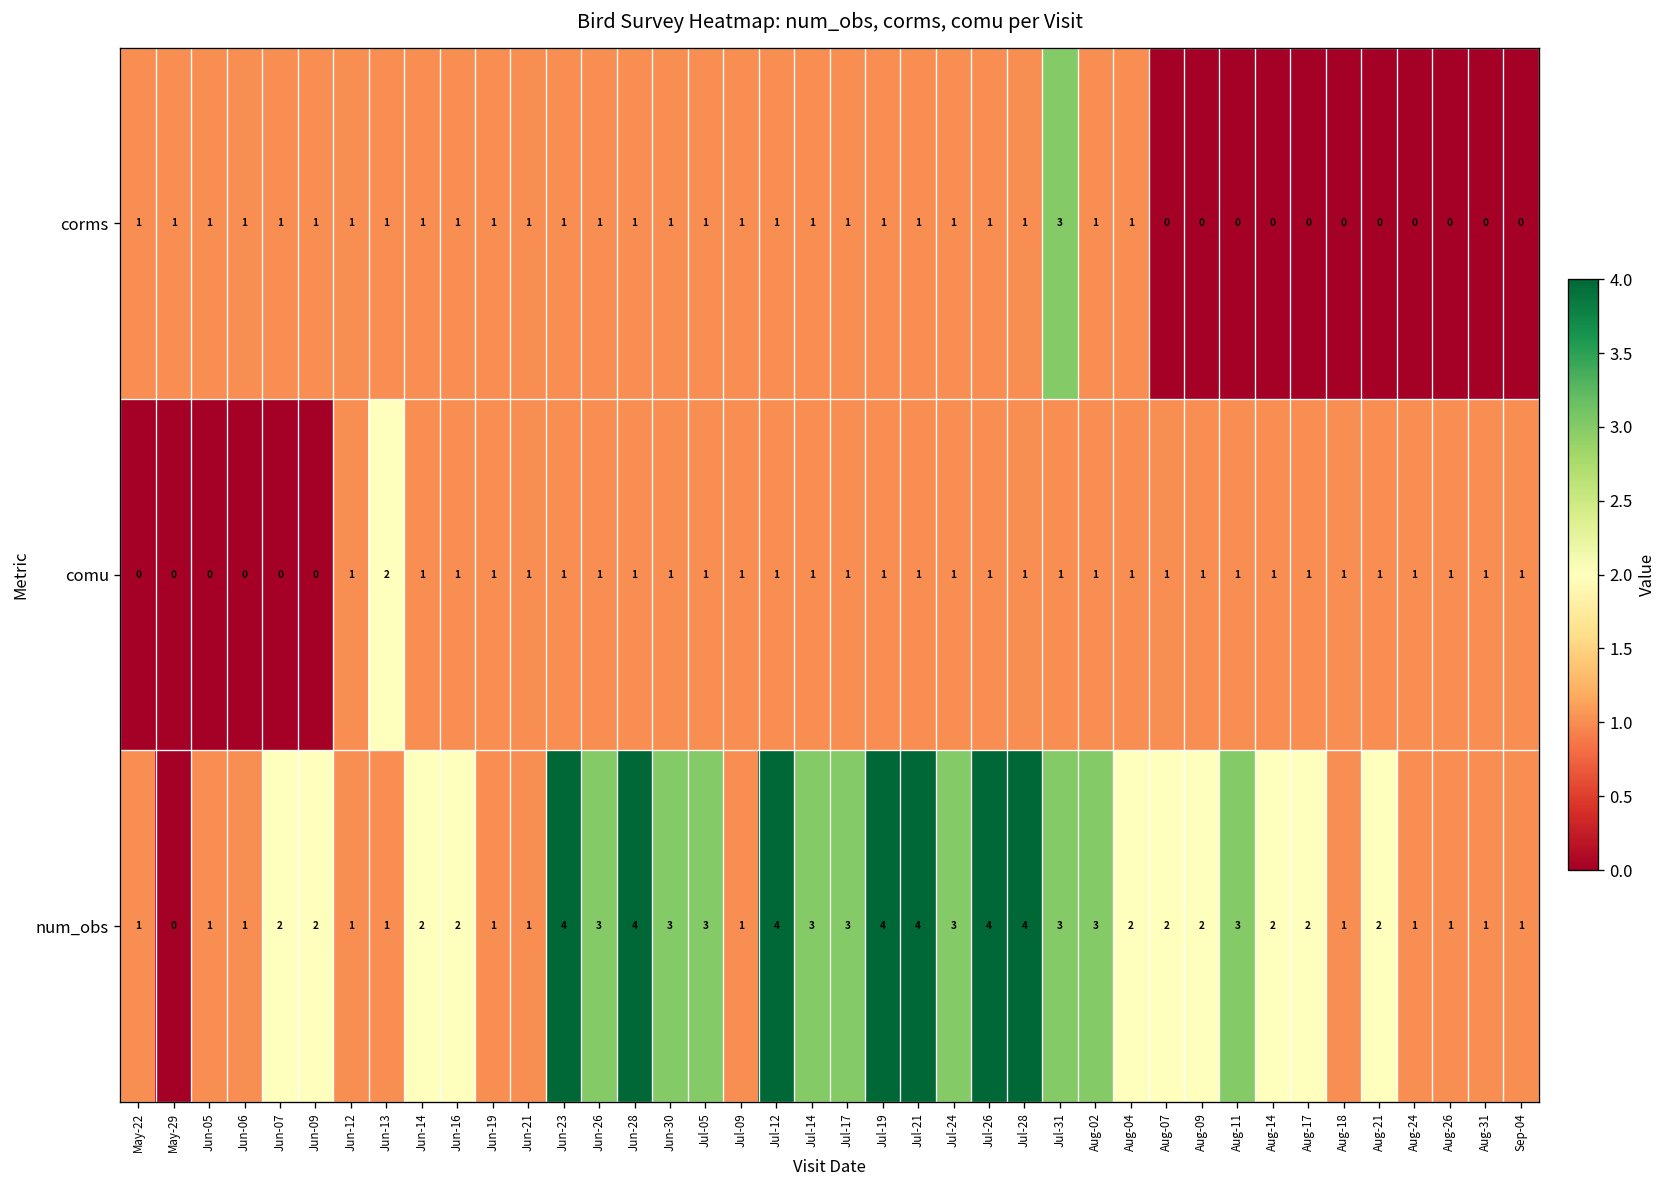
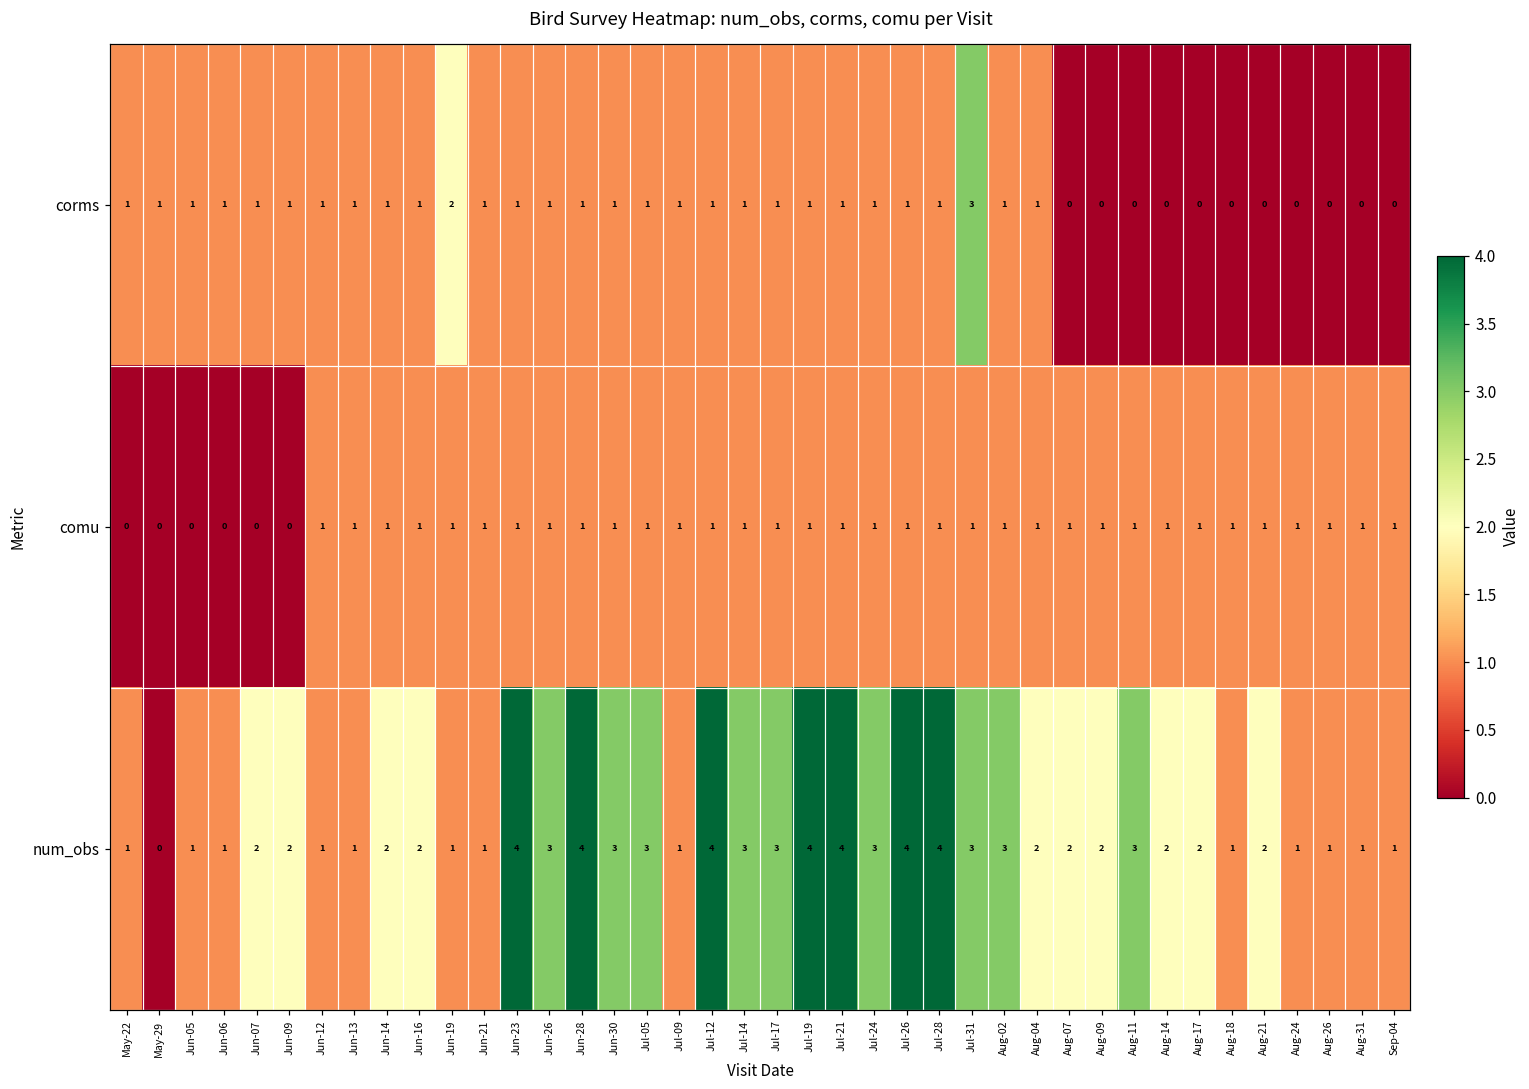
corms, Jun-19: 1 -> 2
comu, Jun-13: 2 -> 1
